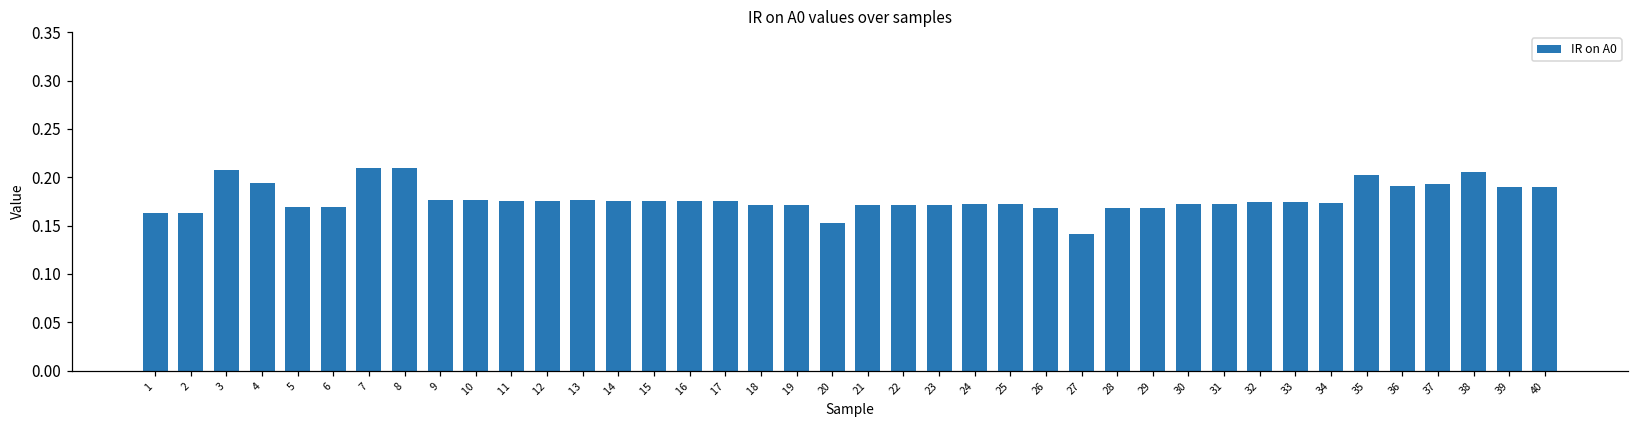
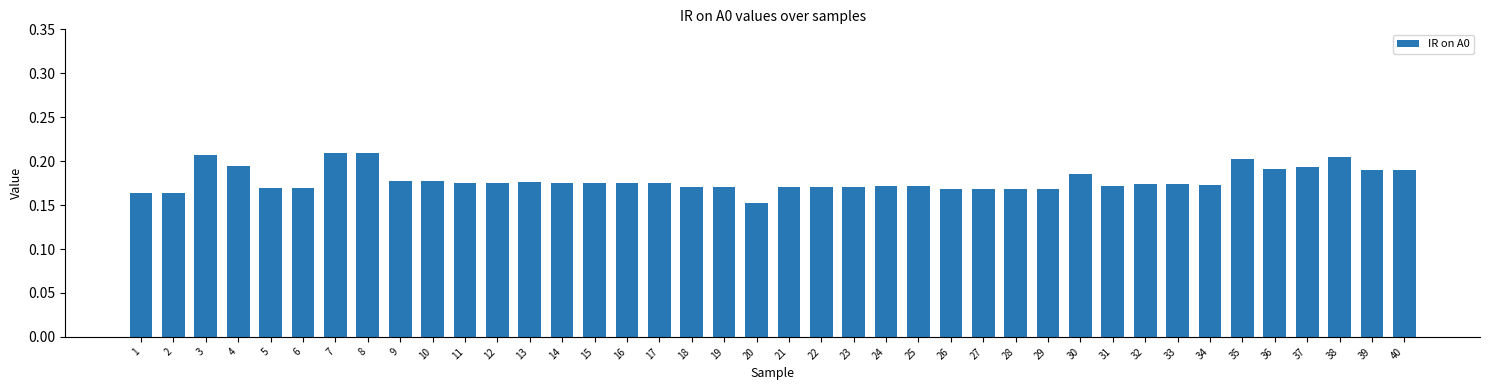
27: 0.14 -> 0.17
30: 0.17 -> 0.19
